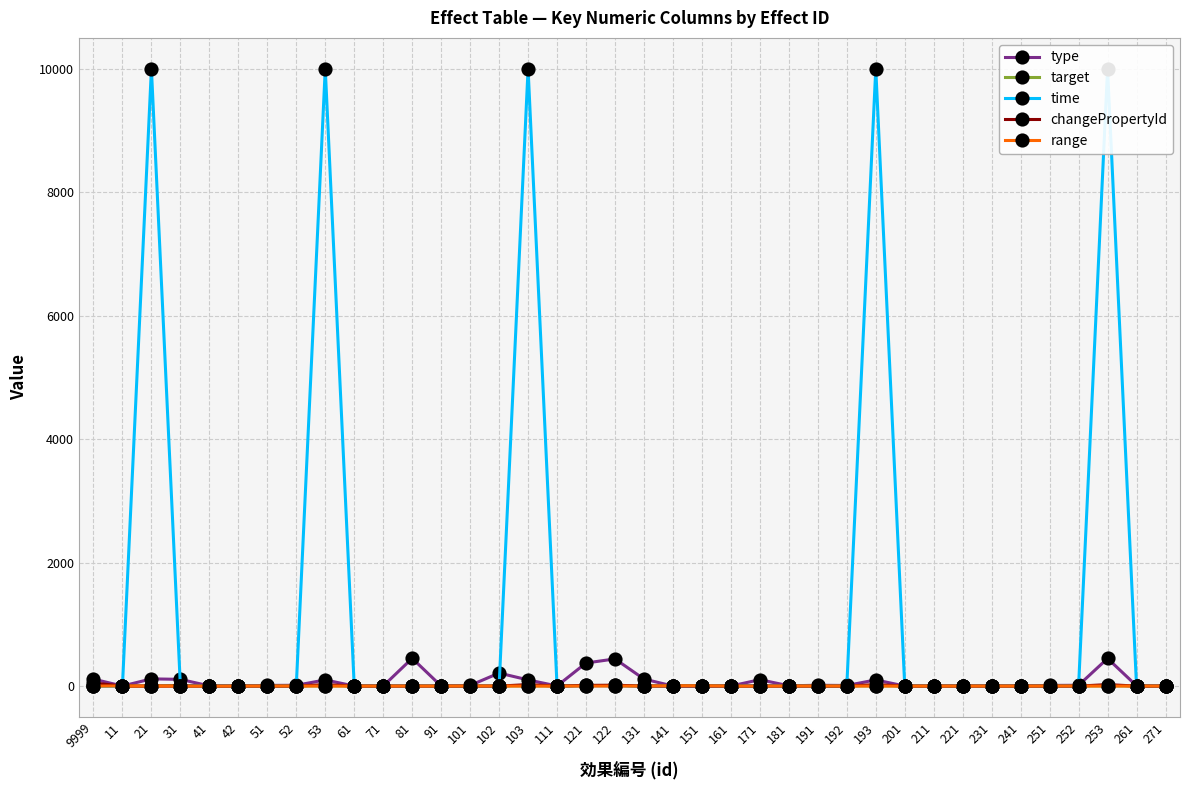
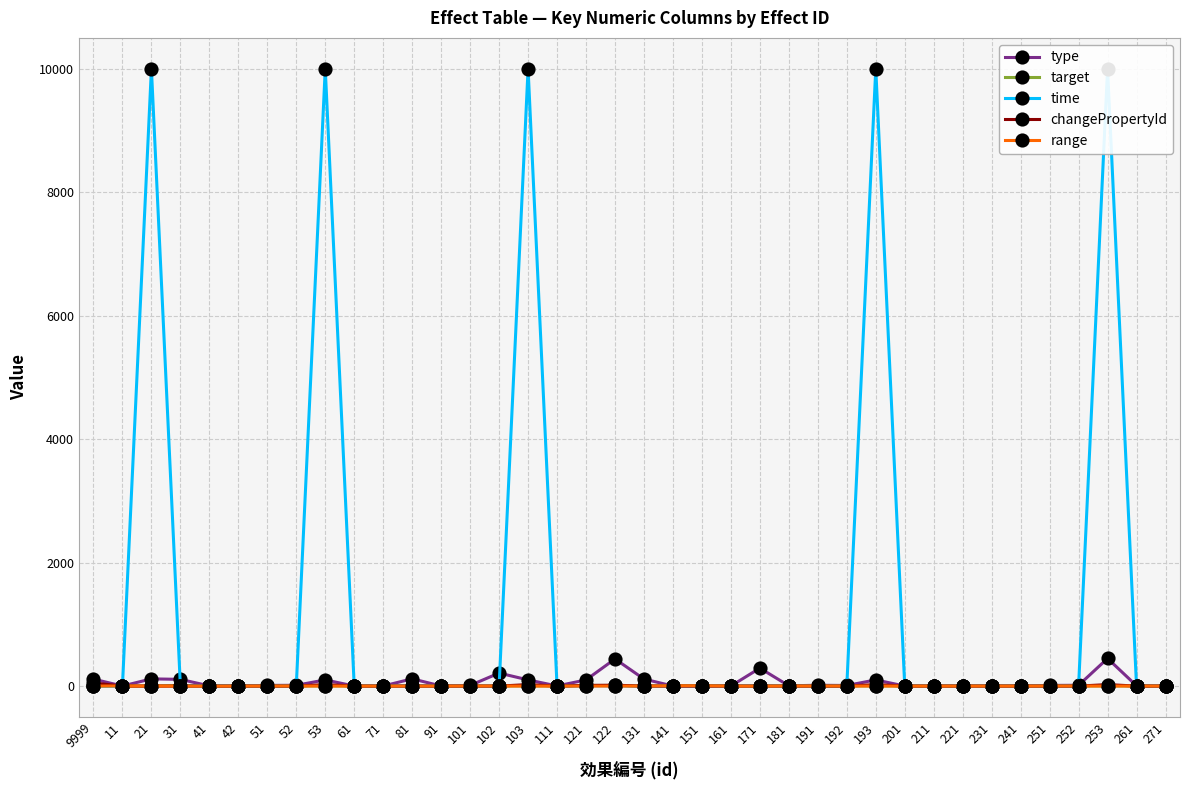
type, 81: 500 -> 100
type, 121: 400 -> 100
type, 171: 100 -> 300
